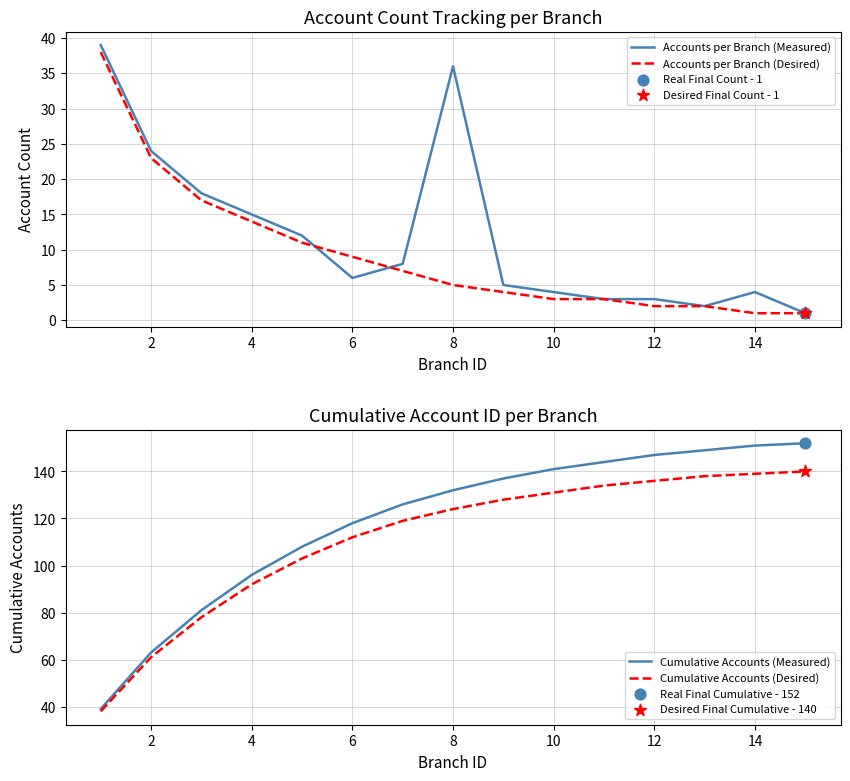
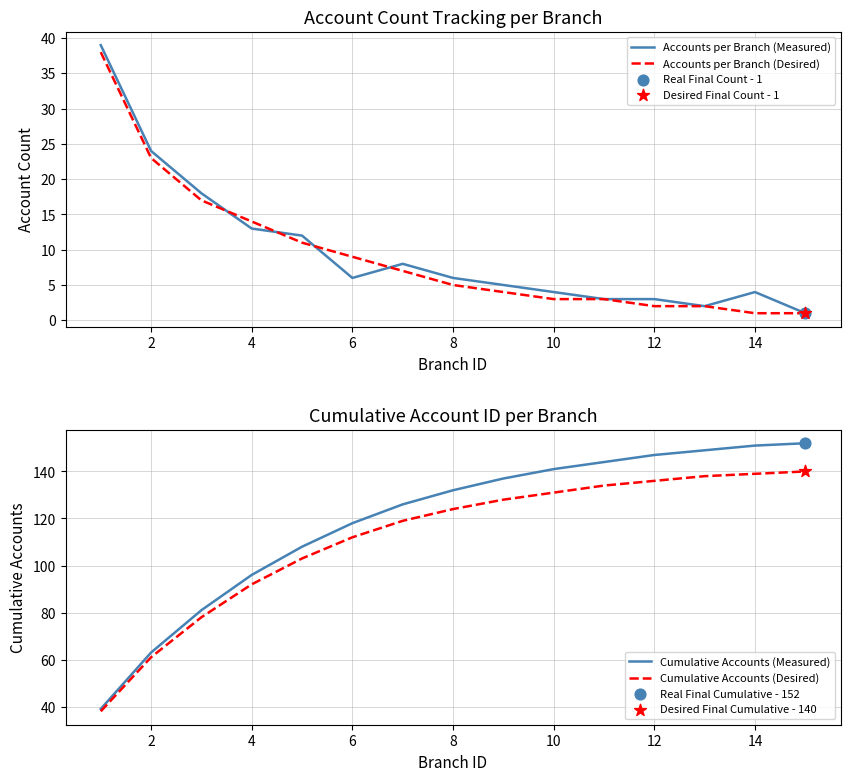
Account Count Tracking per Branch, Accounts per Branch (Measured), 4: 15 -> 13
Account Count Tracking per Branch, Accounts per Branch (Measured), 8: 36 -> 6
